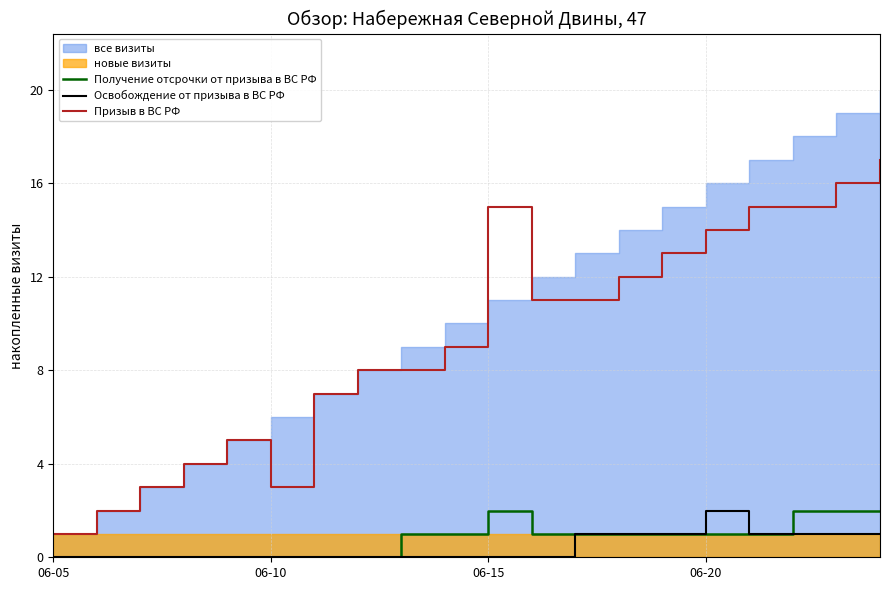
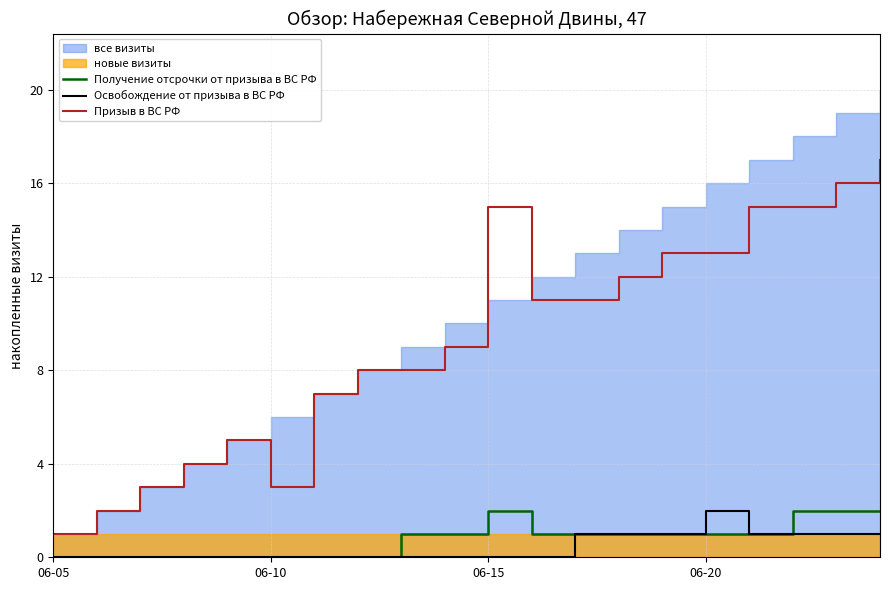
Призыв в ВС РФ, 06-20: 14 -> 13
